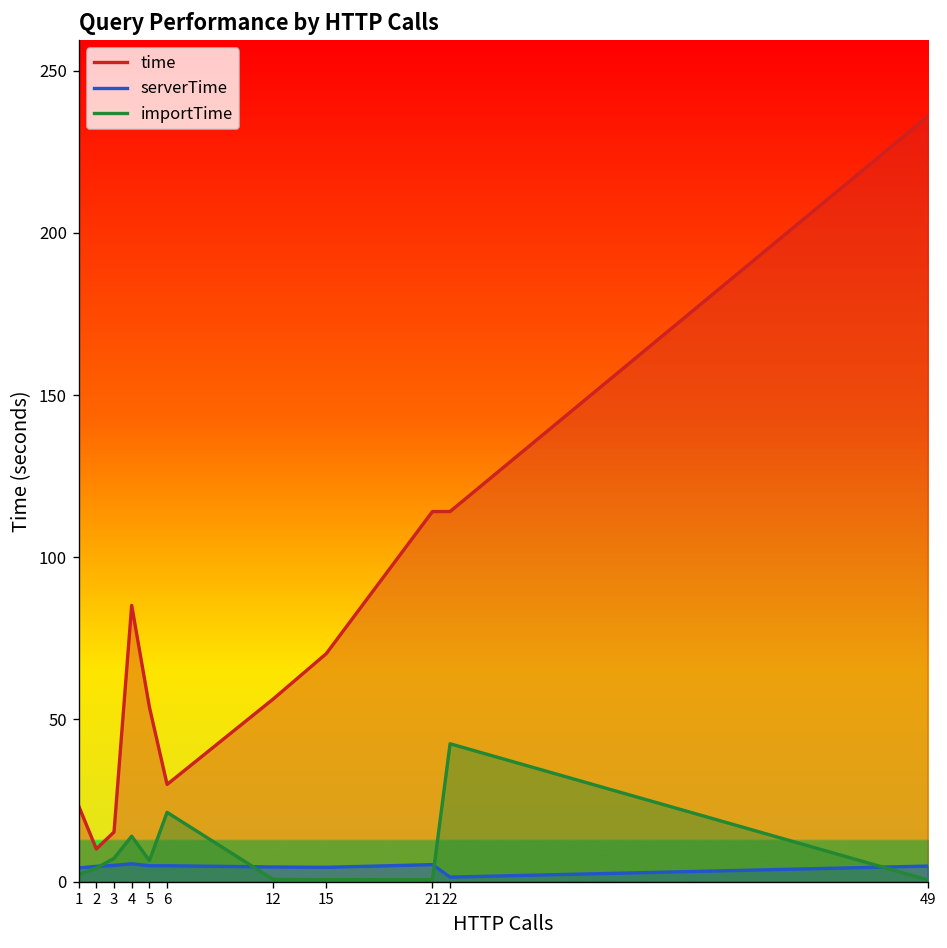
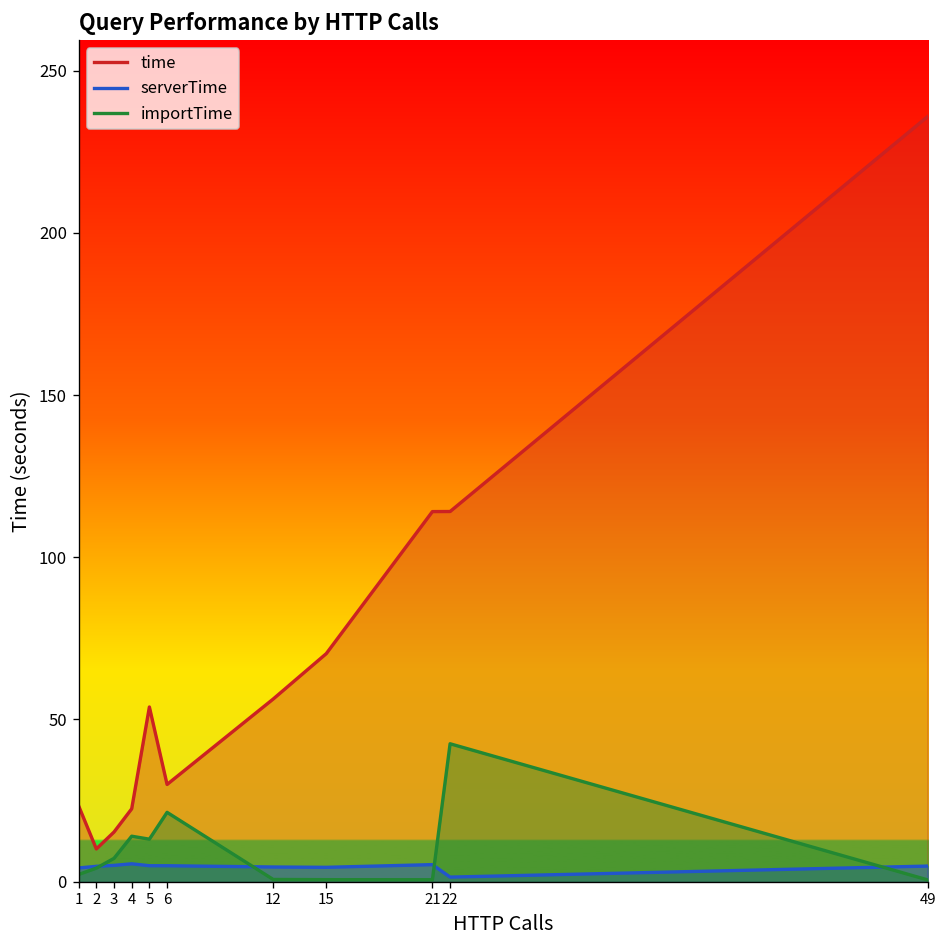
time, 4: 85 -> 22
importTime, 5: 6 -> 13
